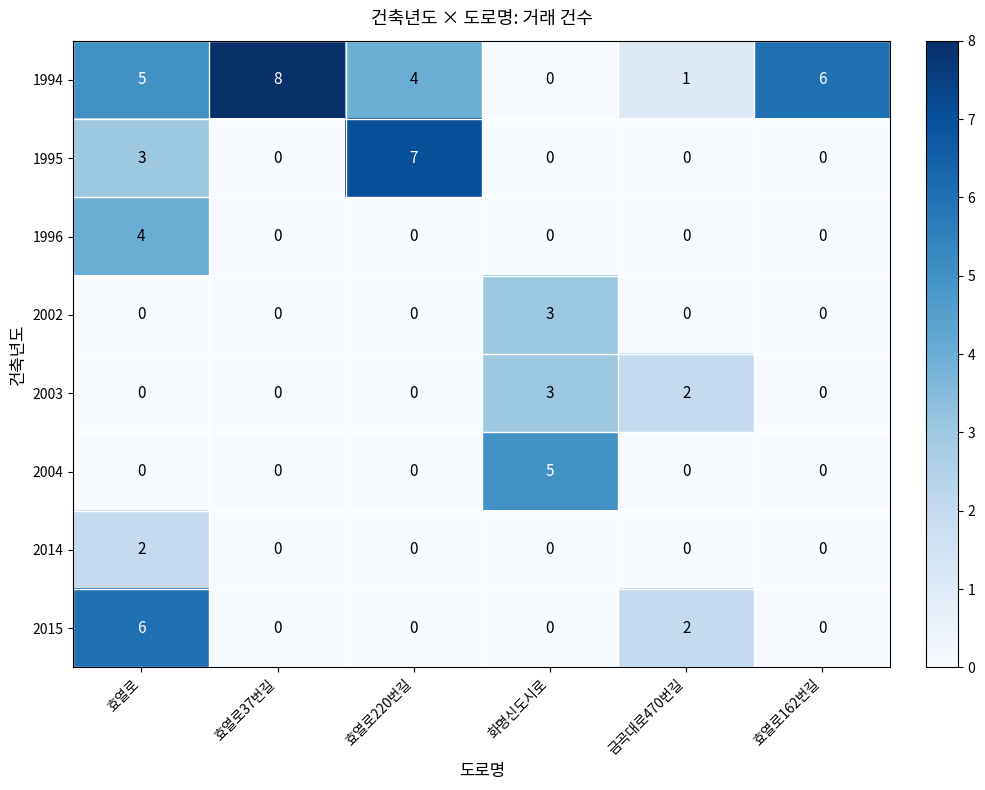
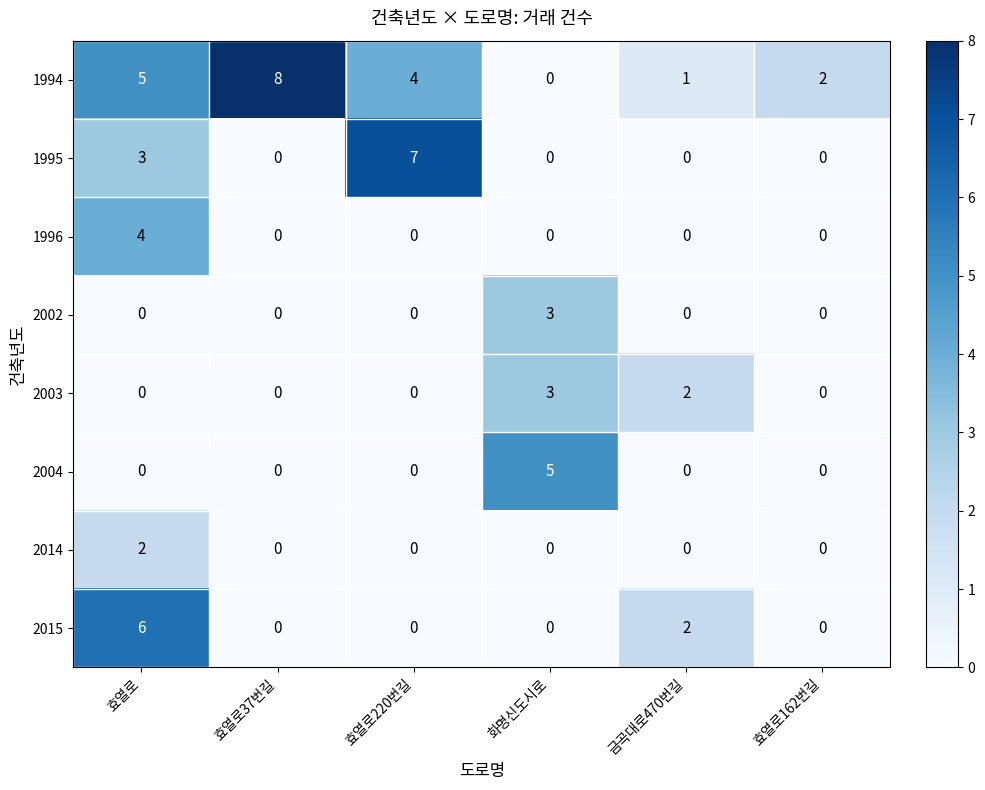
1994, 효열로162번길: 6 -> 2
